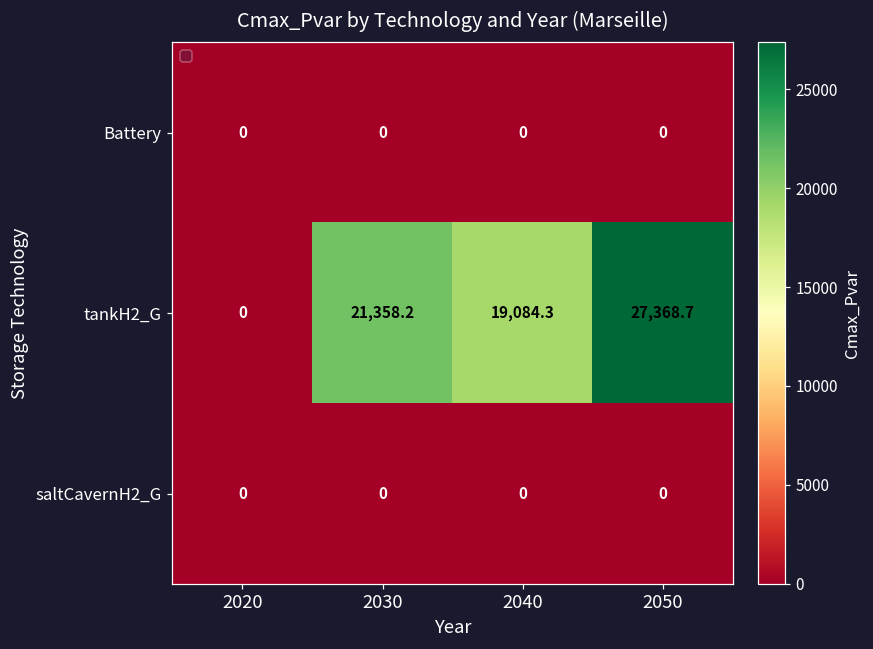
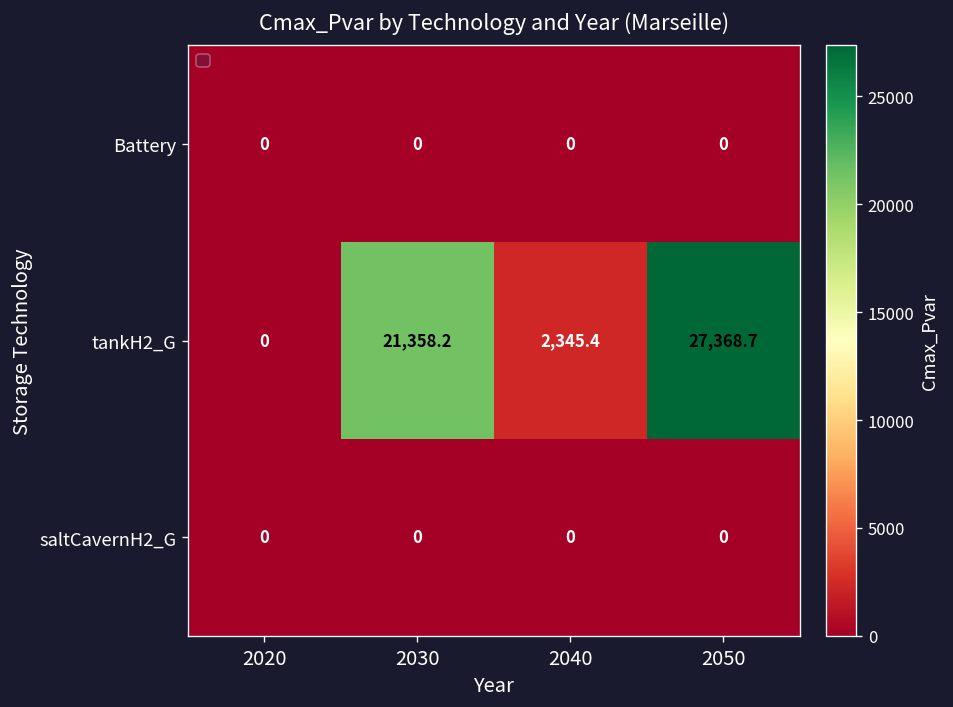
tankH2_G, 2040: 19,084.3 -> 2,345.4
